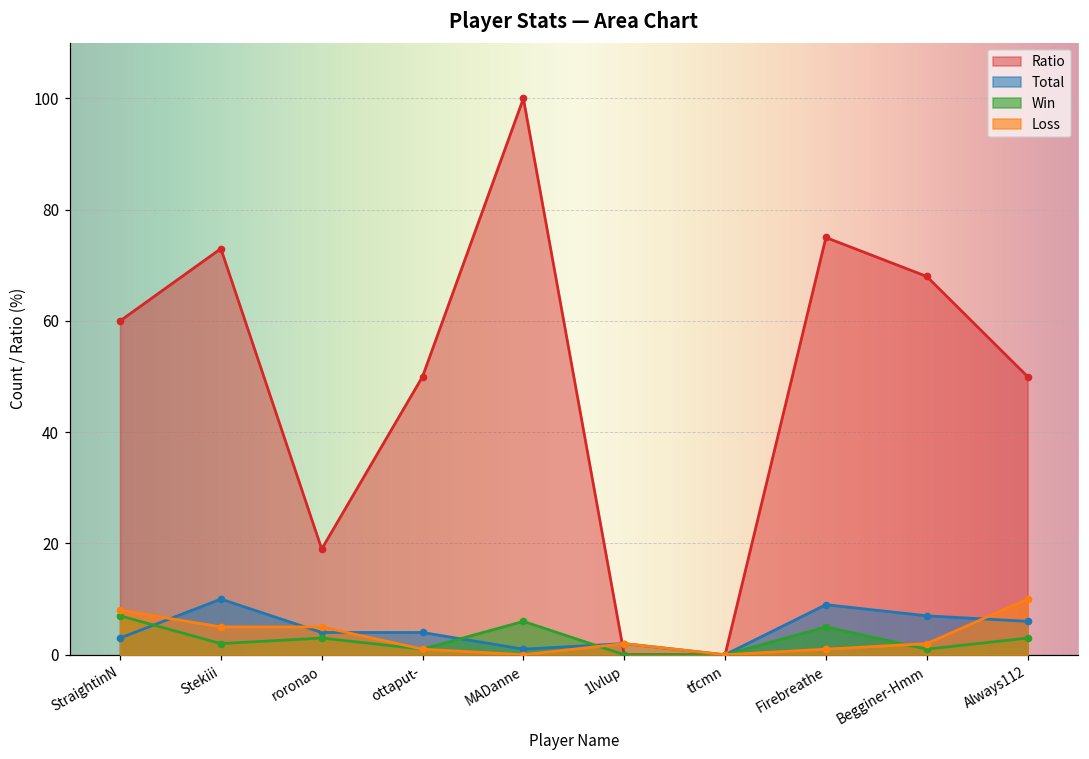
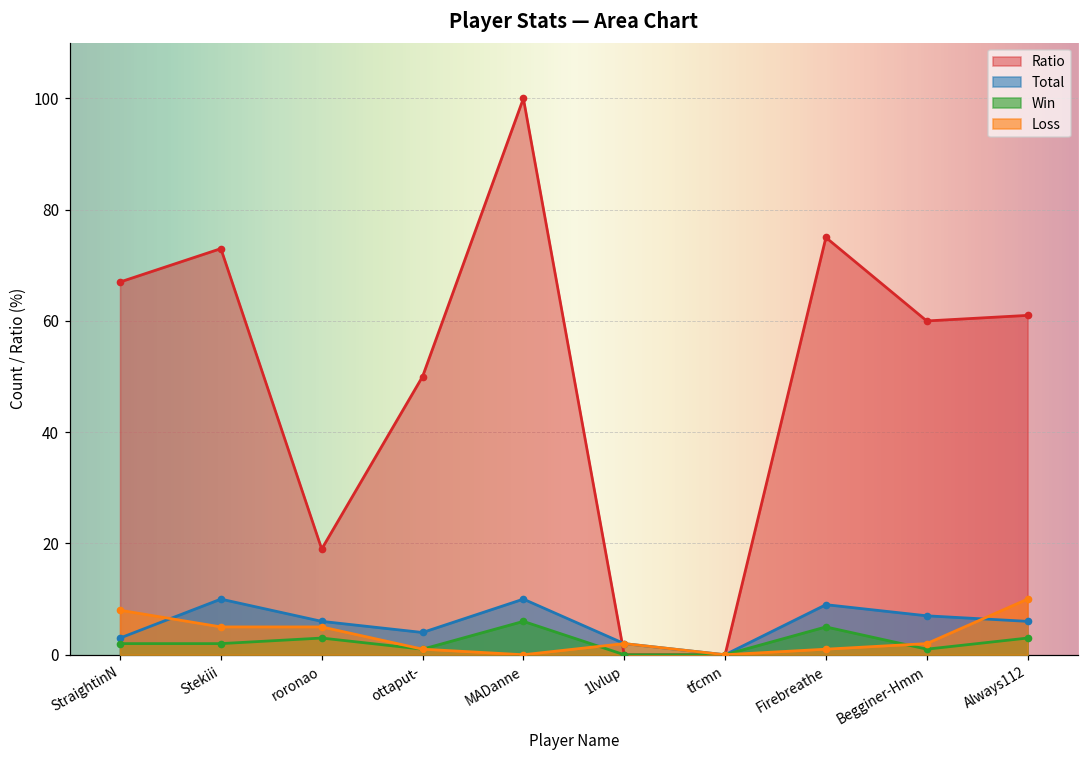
Ratio, StraightinN: 60 -> 67
Win, StraightinN: 7 -> 2
Total, roronao: 4 -> 6
Total, MADanne: 1 -> 10
Ratio, Begginer-Hmm: 68 -> 60
Ratio, Always112: 50 -> 61
